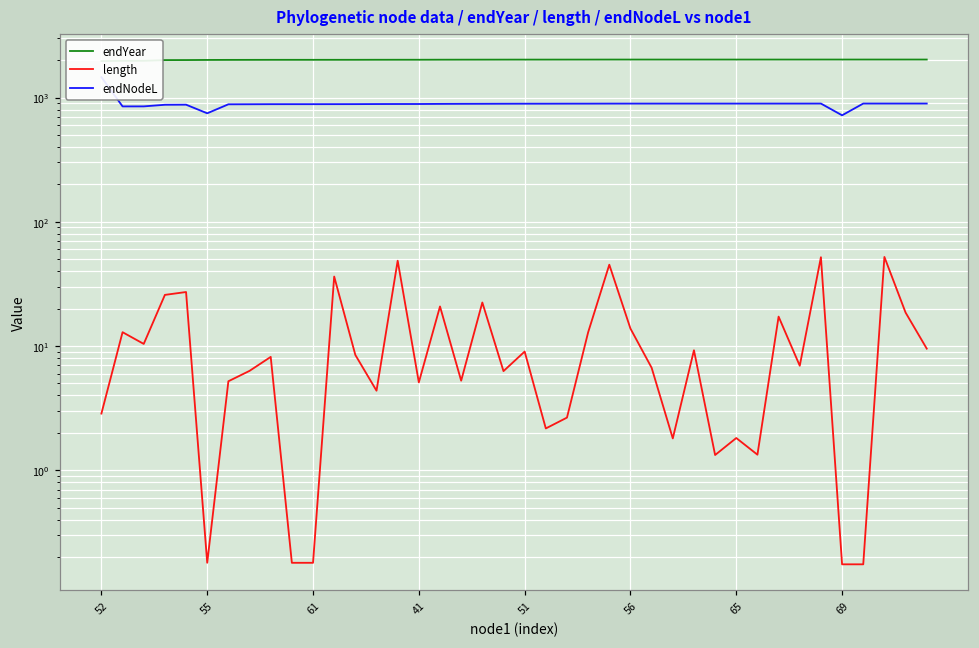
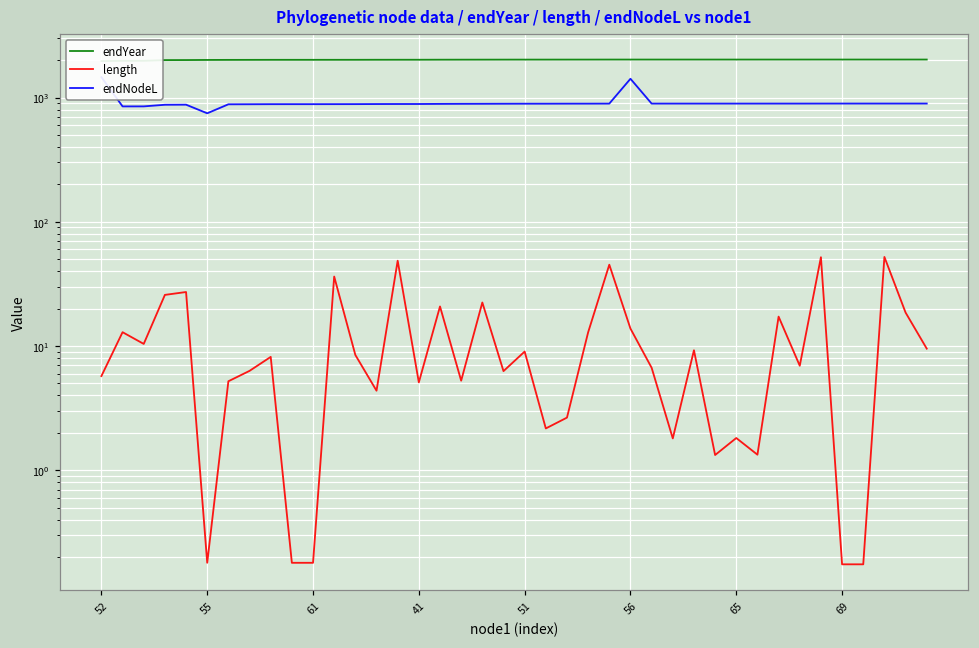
length, 52: 2.9 -> 6
endNodeL, 56: 900 -> 1400
endNodeL, 69: 700 -> 900
